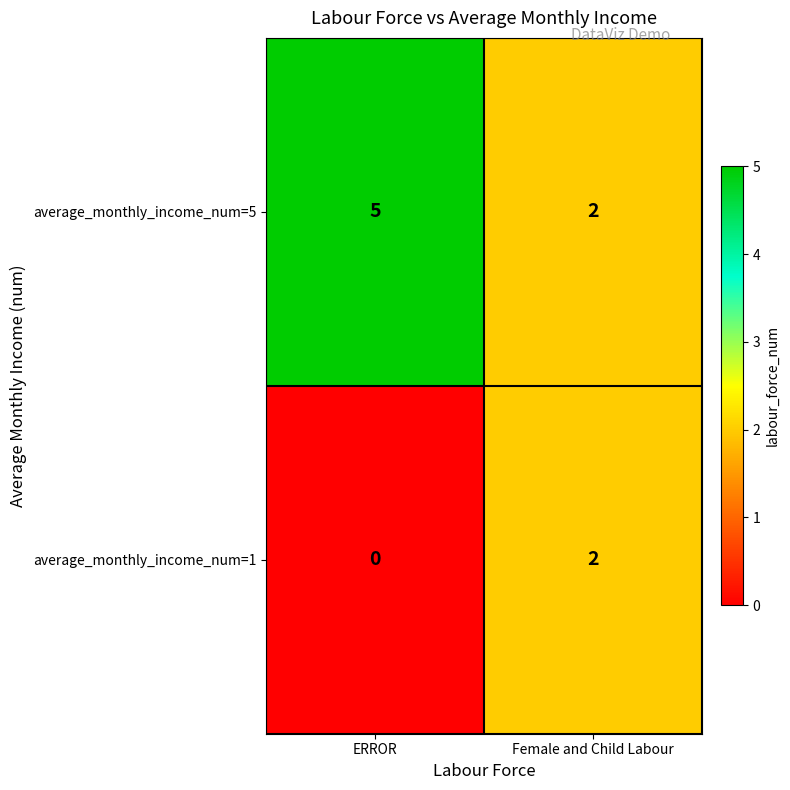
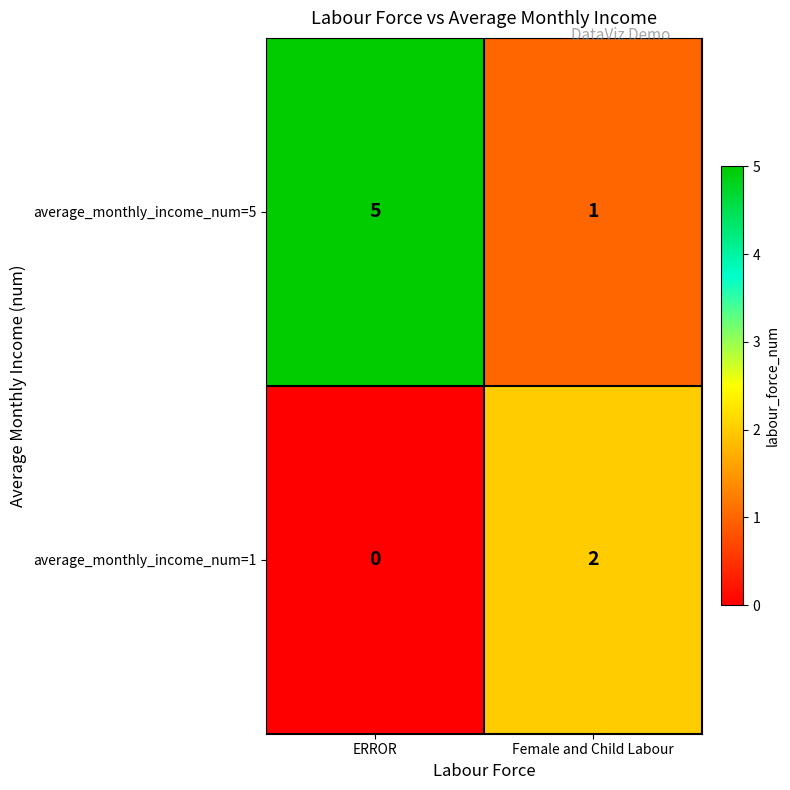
average_monthly_income_num=5, Female and Child Labour: 2 -> 1
